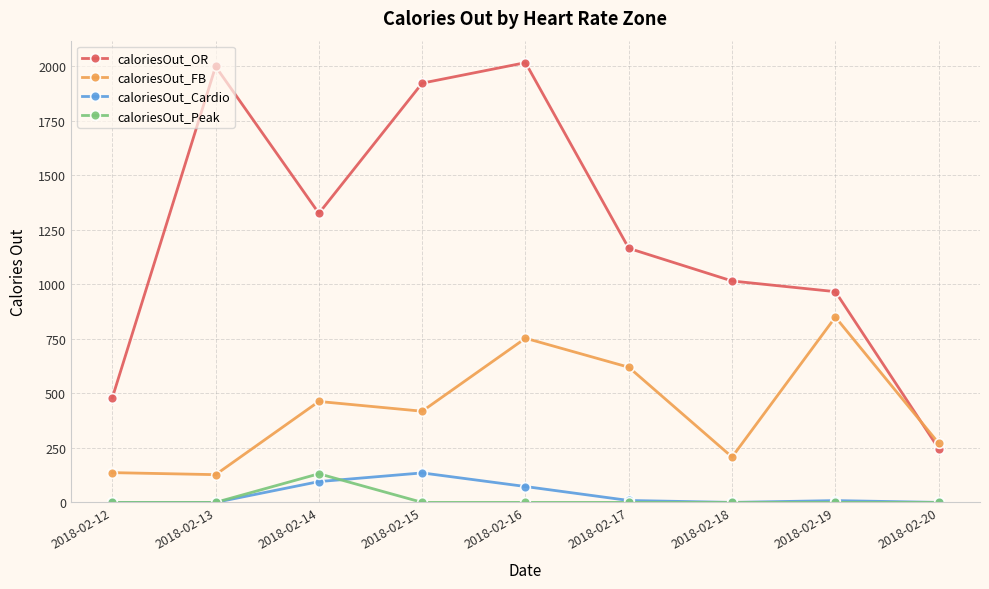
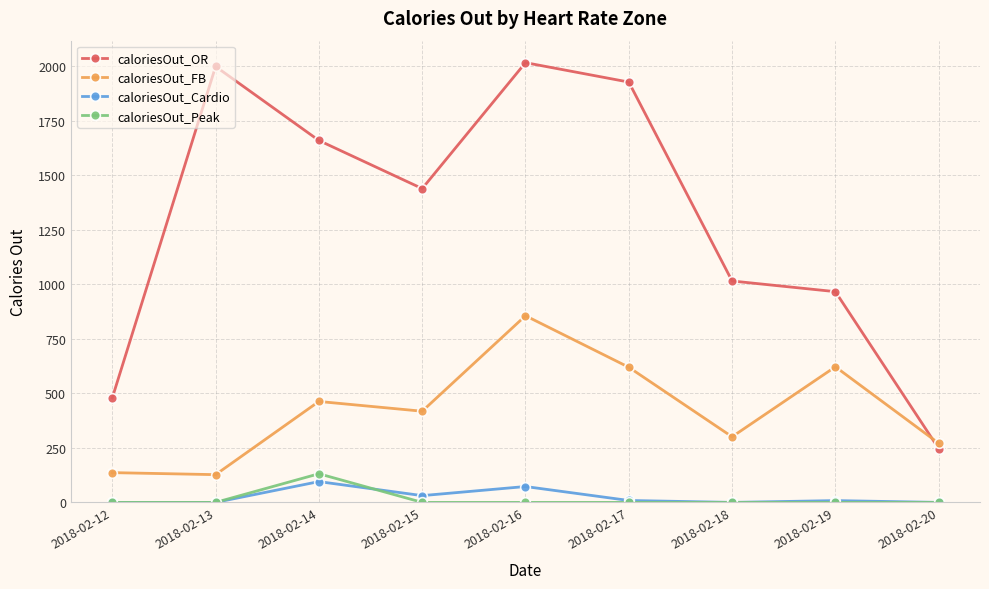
caloriesOut_OR, 2018-02-14: 1330 -> 1660
caloriesOut_OR, 2018-02-15: 1920 -> 1440
caloriesOut_Cardio, 2018-02-15: 140 -> 30
caloriesOut_FB, 2018-02-16: 750 -> 860
caloriesOut_OR, 2018-02-17: 1170 -> 1930
caloriesOut_FB, 2018-02-18: 210 -> 300
caloriesOut_FB, 2018-02-19: 850 -> 620
